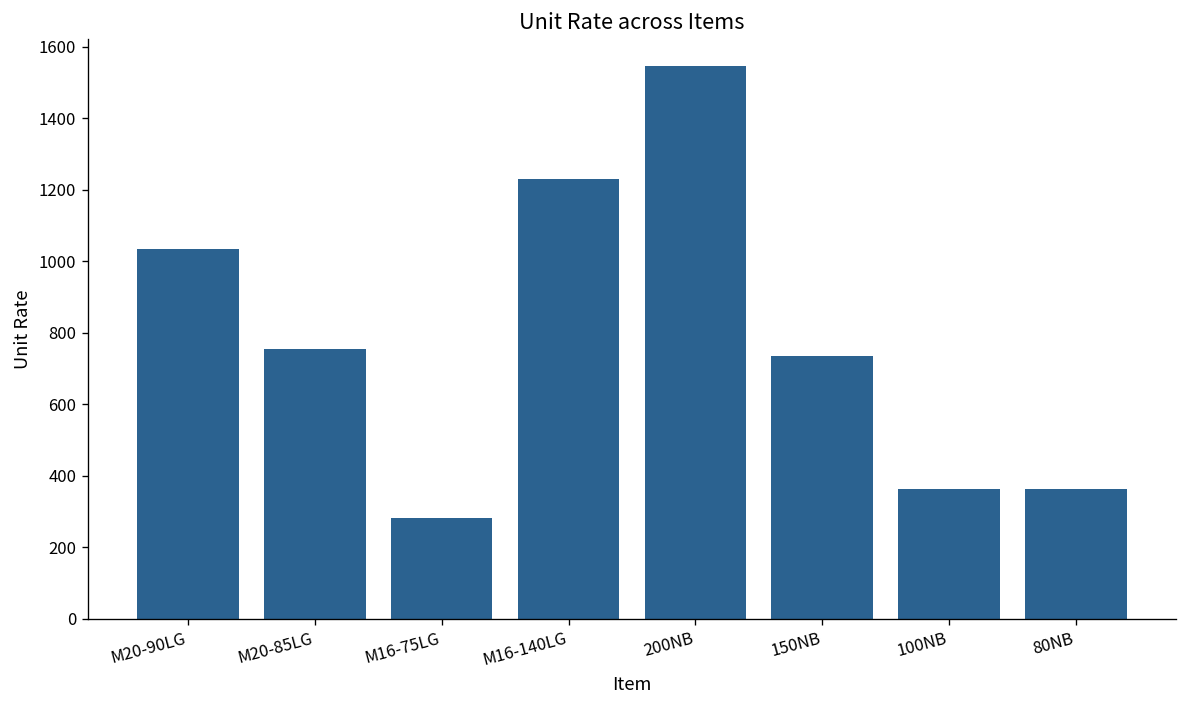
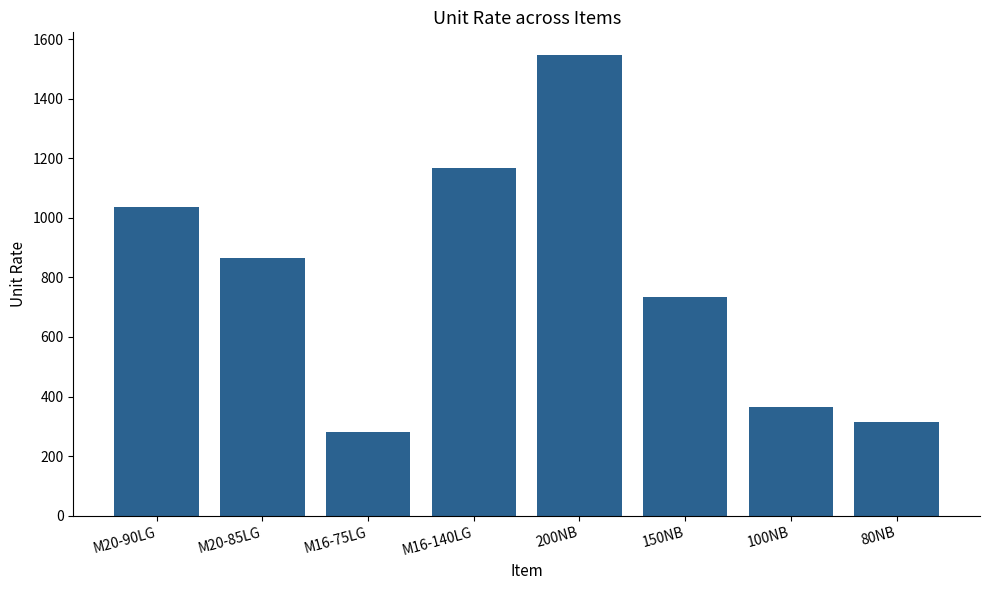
M20-85LG: 750 -> 870
M16-140LG: 1230 -> 1170
80NB: 360 -> 320
